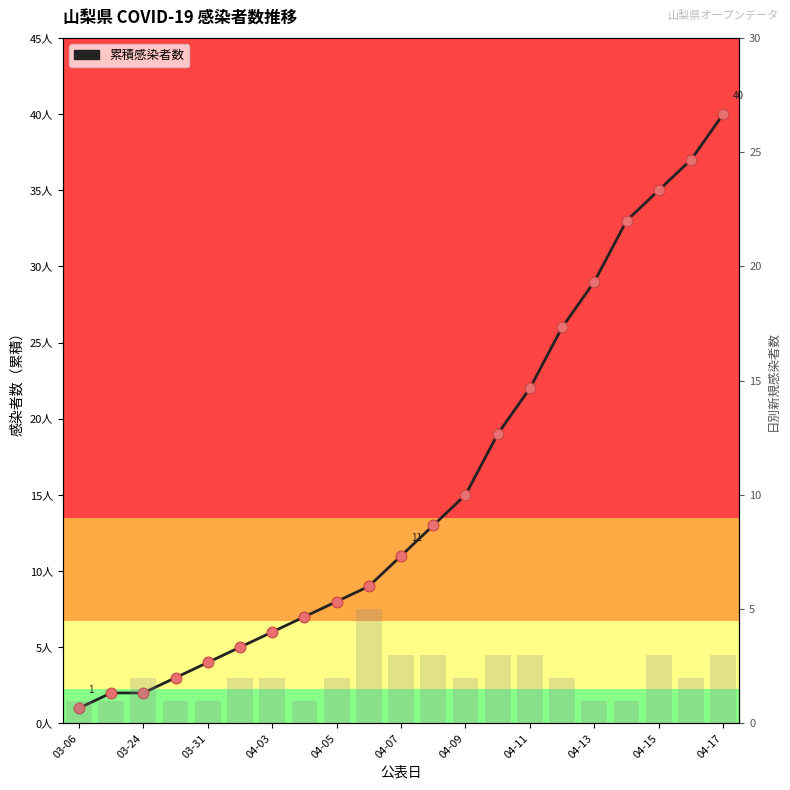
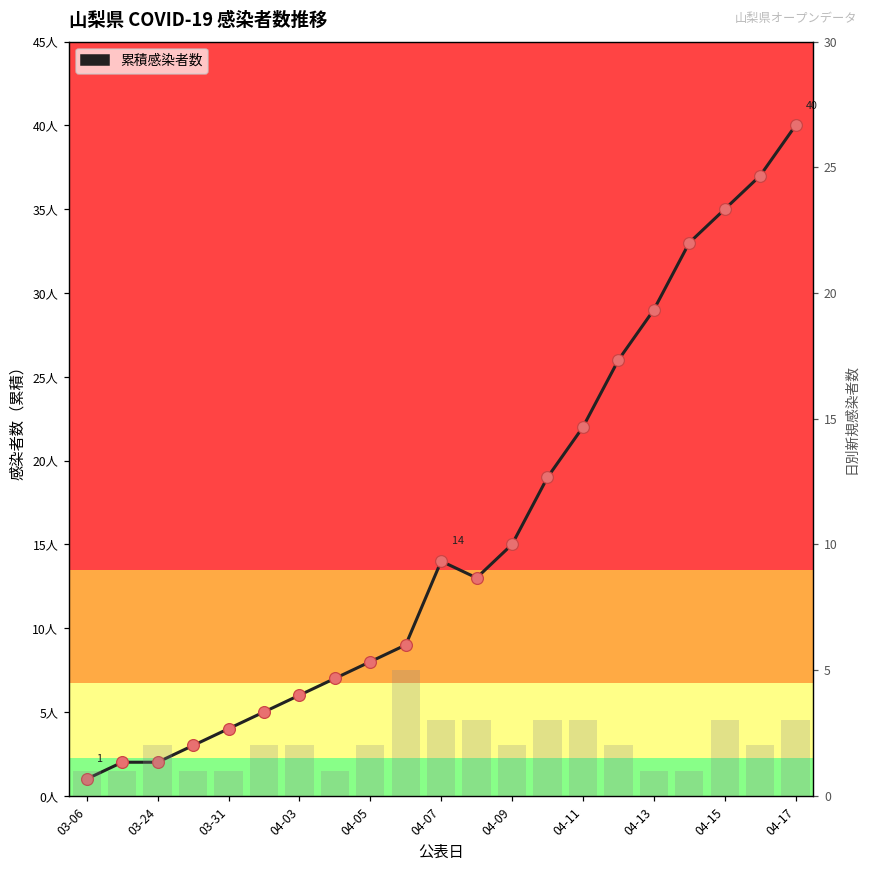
累積感染者数, 04-07: 11 -> 14
